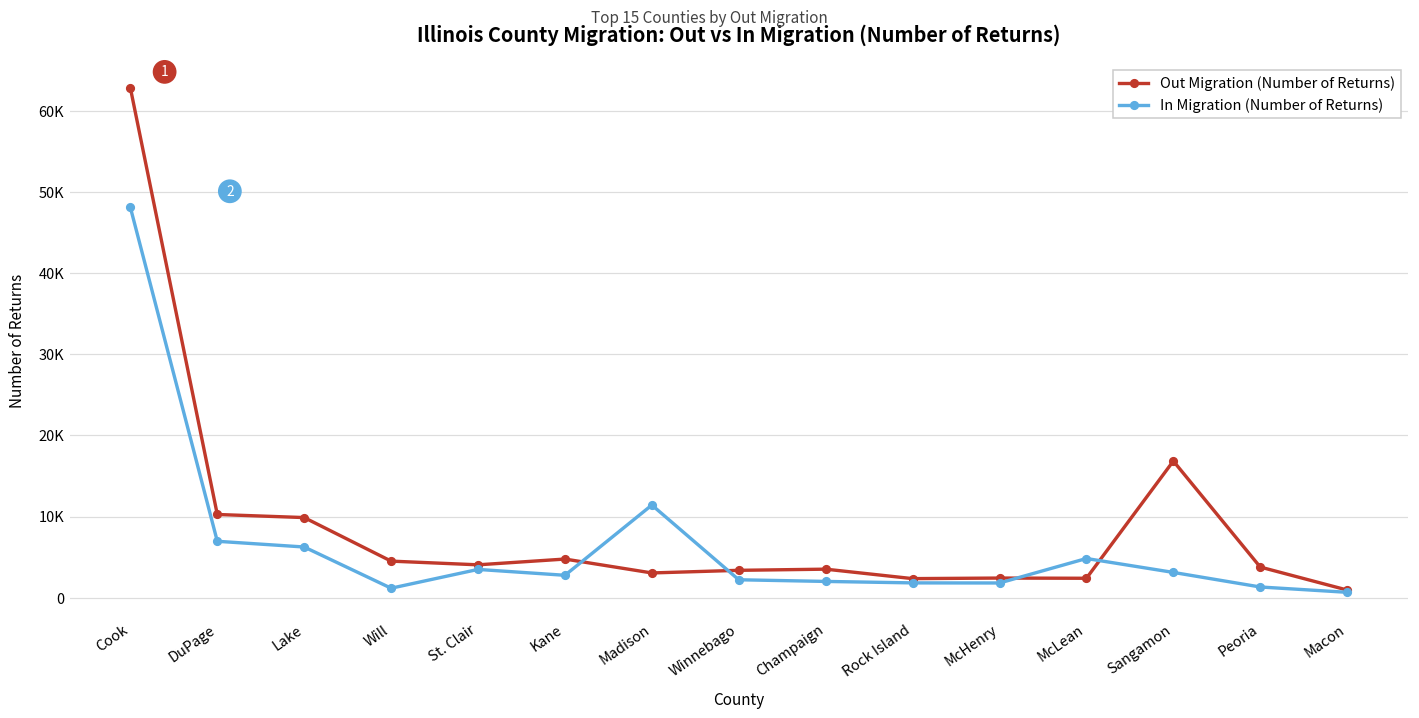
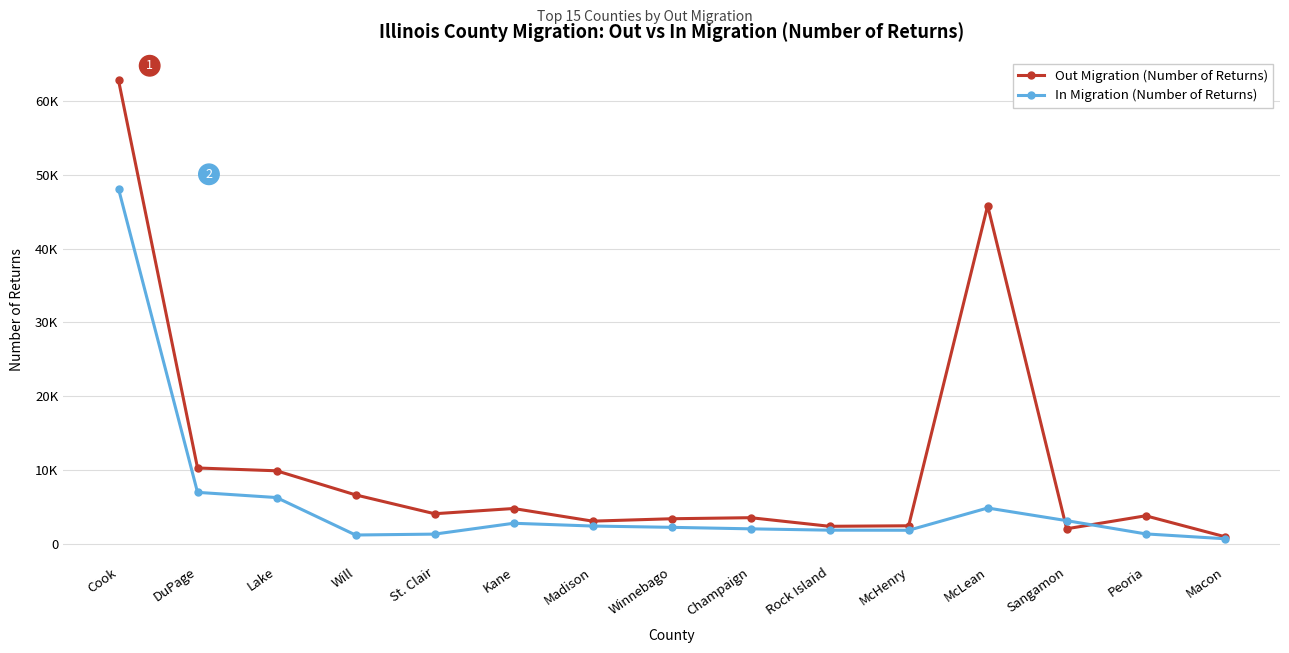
Out Migration (Number of Returns), Will: 5000 -> 7000
In Migration (Number of Returns), St. Clair: 3000 -> 1000
In Migration (Number of Returns), Madison: 11000 -> 2000
Out Migration (Number of Returns), McLean: 2000 -> 46000
Out Migration (Number of Returns), Sangamon: 17000 -> 2000
